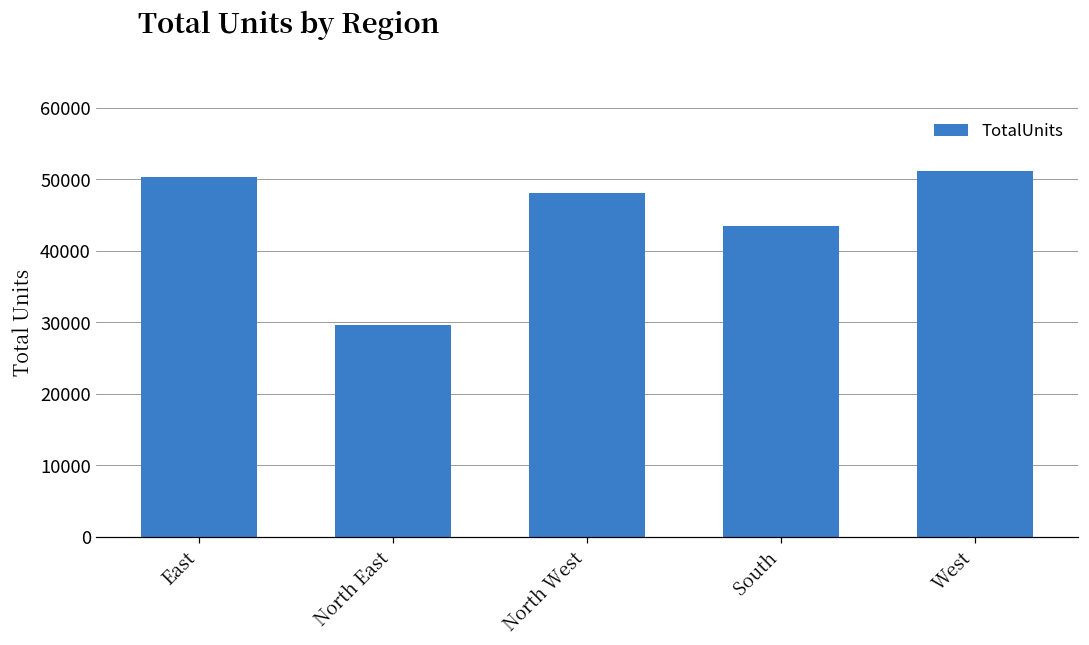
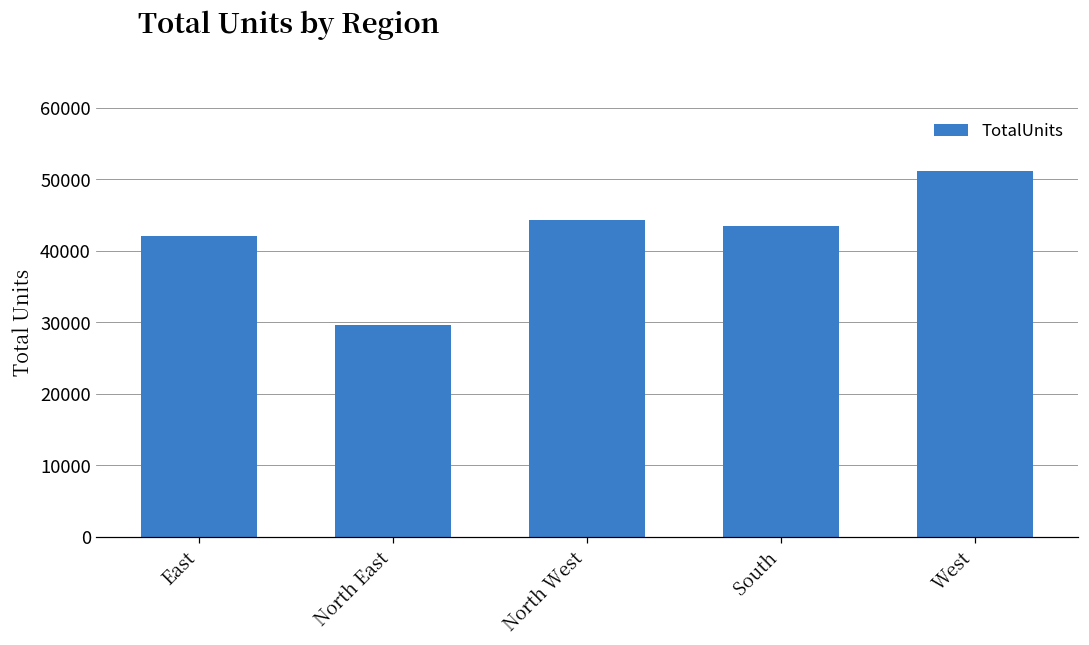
East: 50000 -> 42000
North West: 48000 -> 44000
